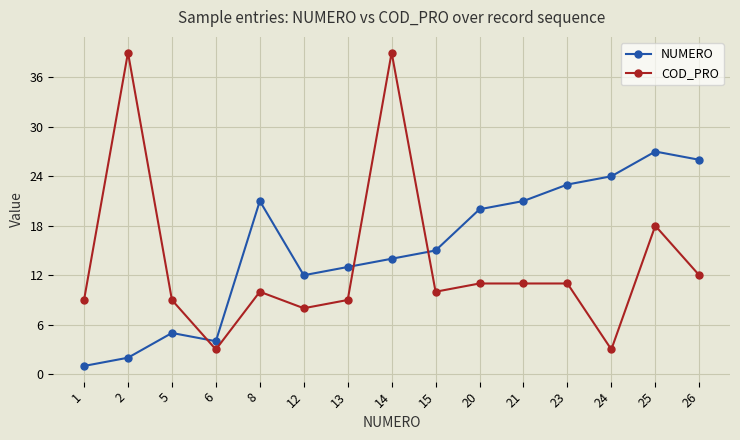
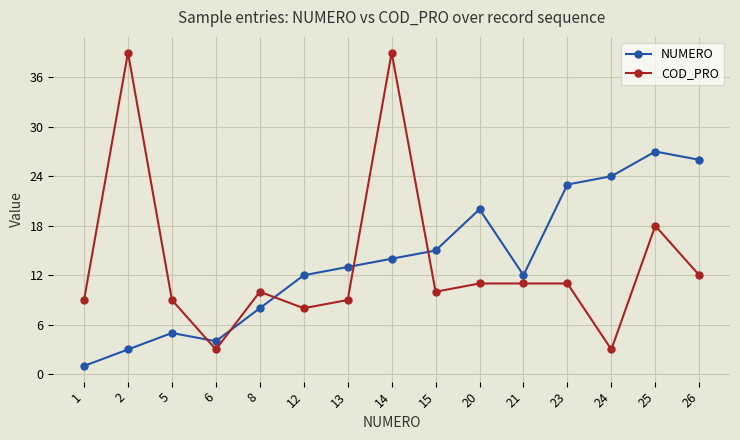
NUMERO, 2: 2 -> 3
NUMERO, 8: 21 -> 8
NUMERO, 21: 21 -> 12
